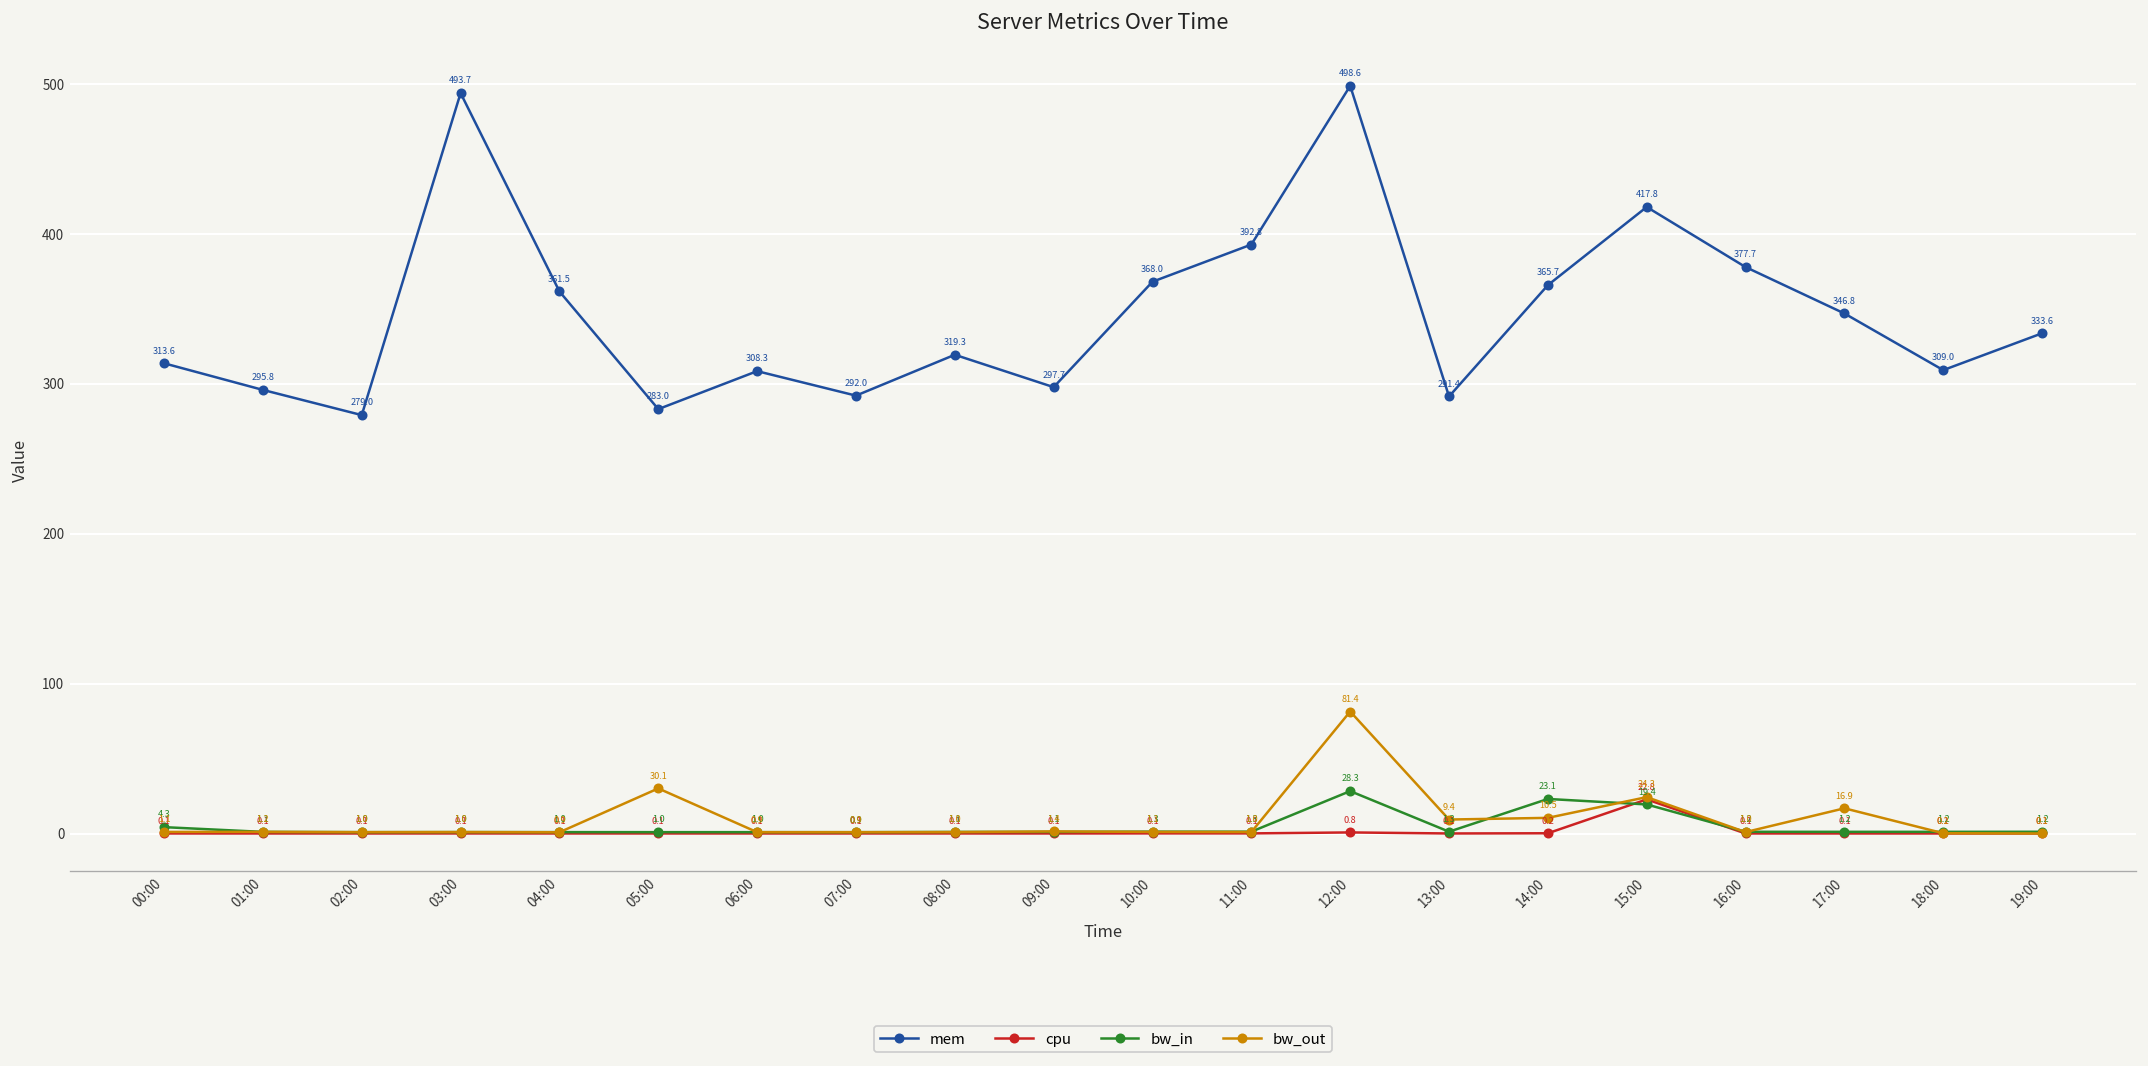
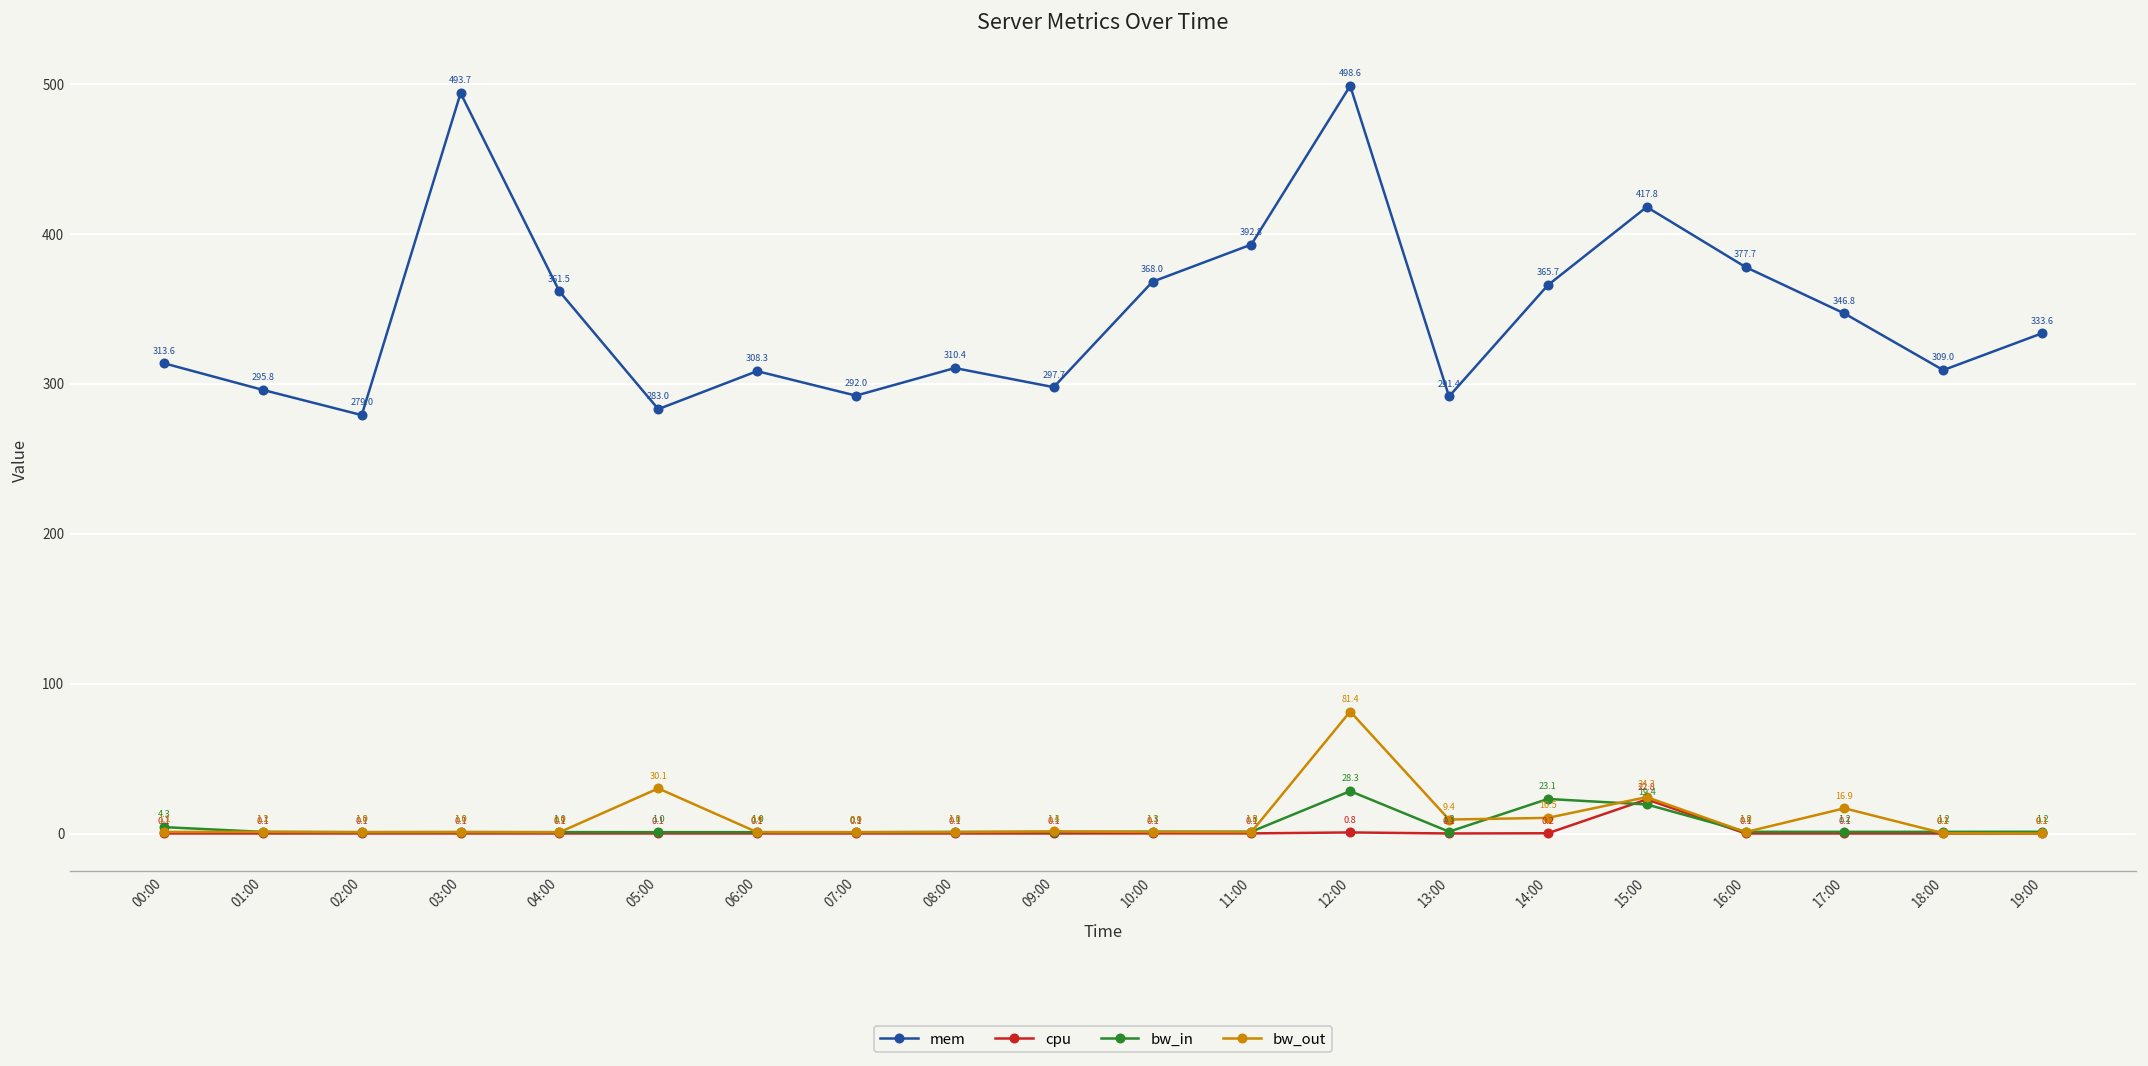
mem, 08:00: 319.3 -> 310.4
